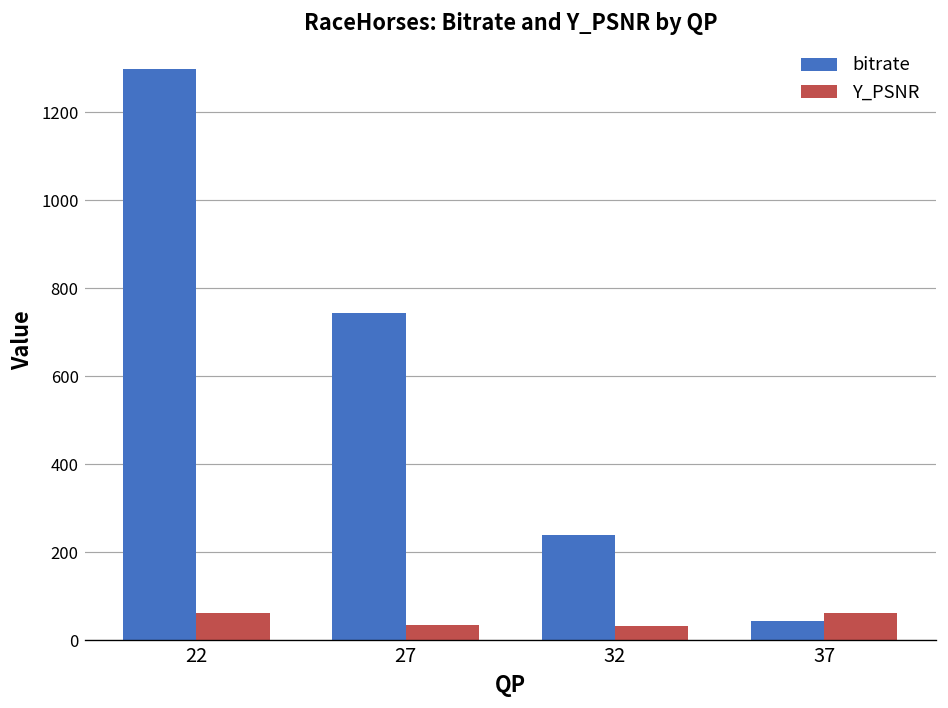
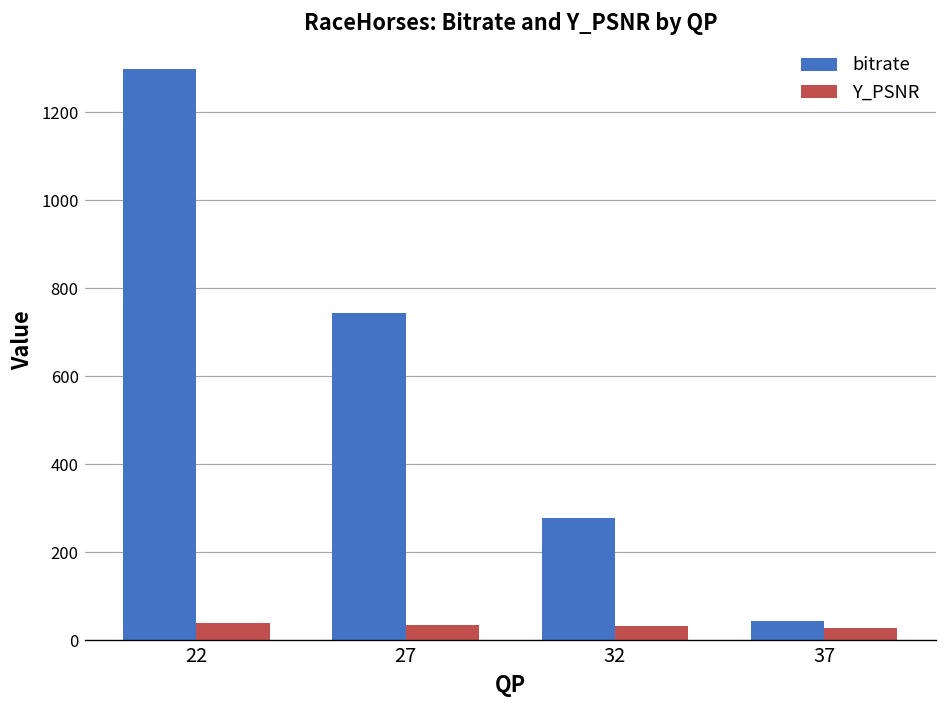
Y_PSNR, 22: 60 -> 40
bitrate, 32: 240 -> 280
Y_PSNR, 37: 60 -> 30
